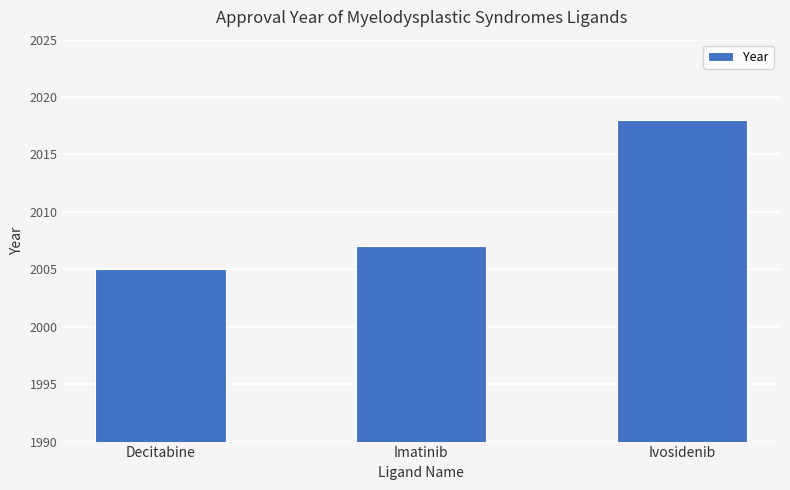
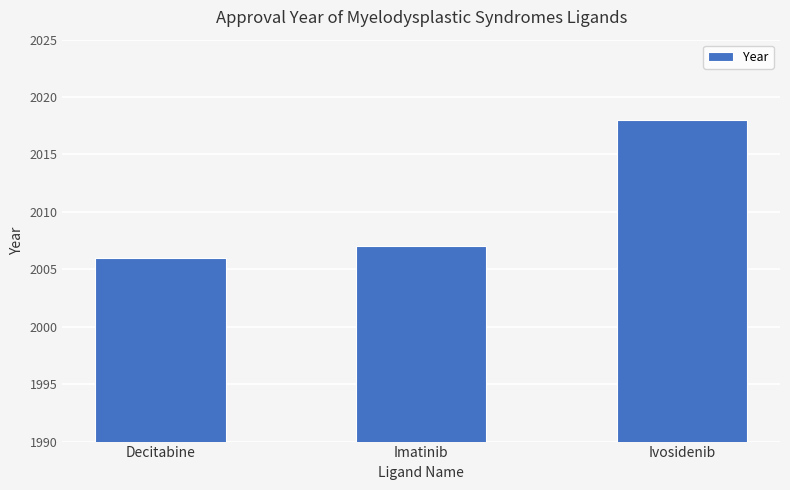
Decitabine: 2005 -> 2006
